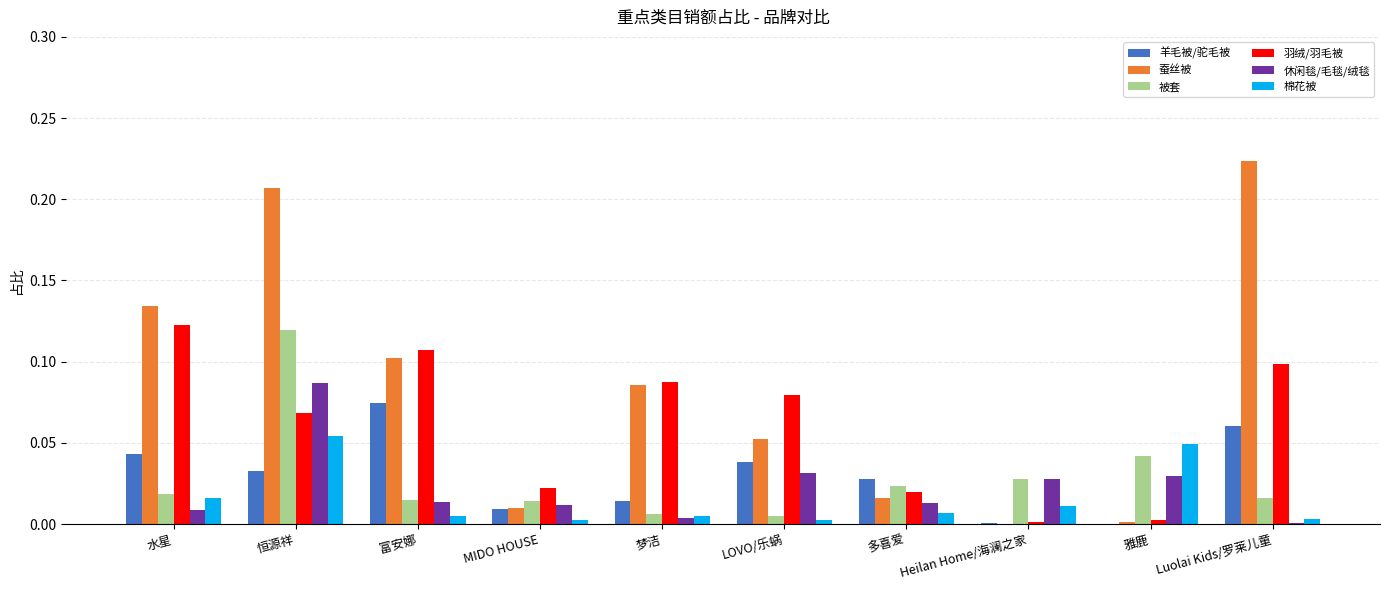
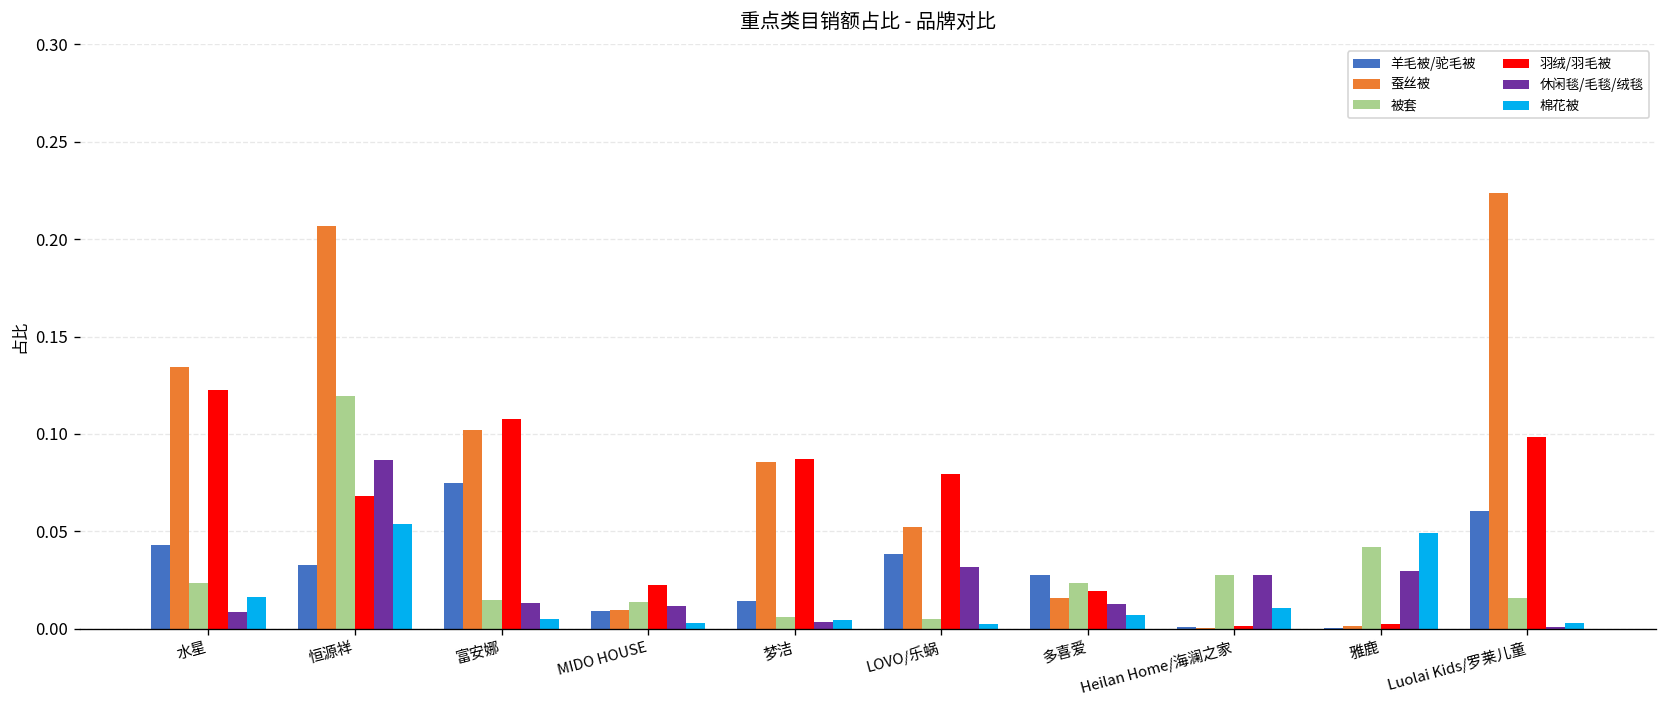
被套, 水星: 0.018 -> 0.023
